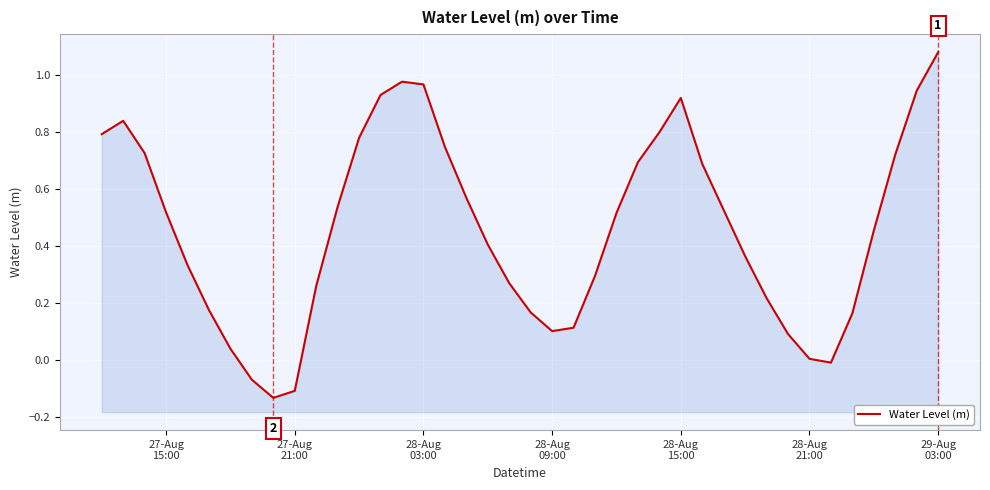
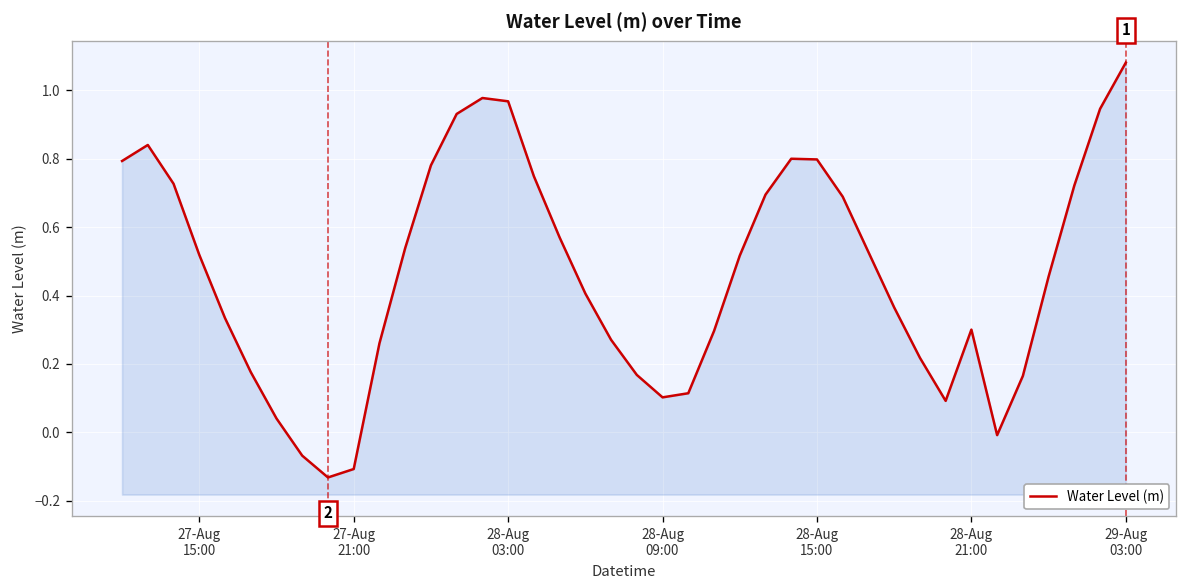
28-Aug 15:00: 0.92 -> 0.80
28-Aug 21:00: 0.01 -> 0.30
